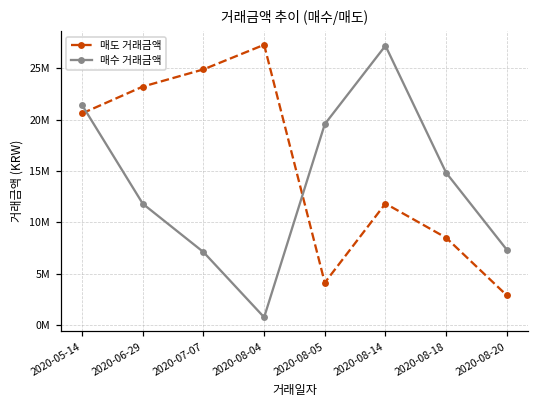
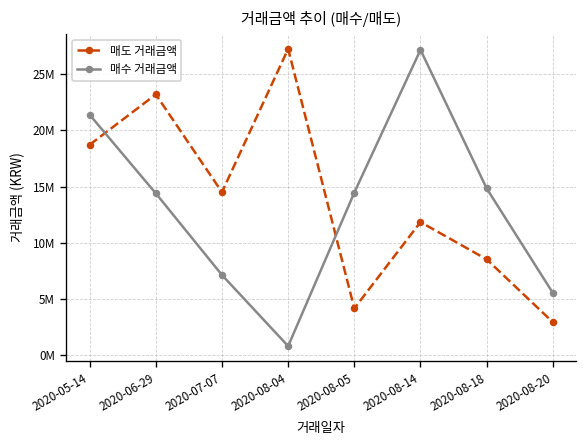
매도 거래금액, 2020-05-14: 21000000 -> 19000000
매수 거래금액, 2020-06-29: 12000000 -> 14000000
매도 거래금액, 2020-07-07: 25000000 -> 15000000
매수 거래금액, 2020-08-05: 20000000 -> 14000000
매수 거래금액, 2020-08-20: 7000000 -> 6000000
